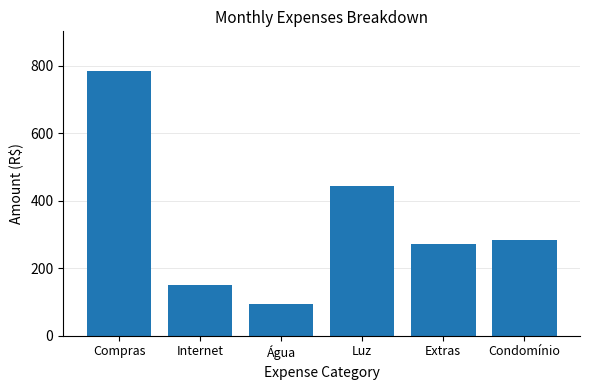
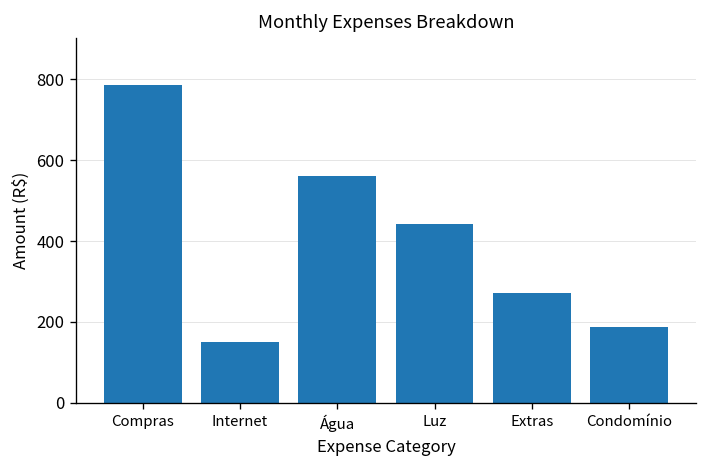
Água: 100 -> 560
Condomínio: 290 -> 190
